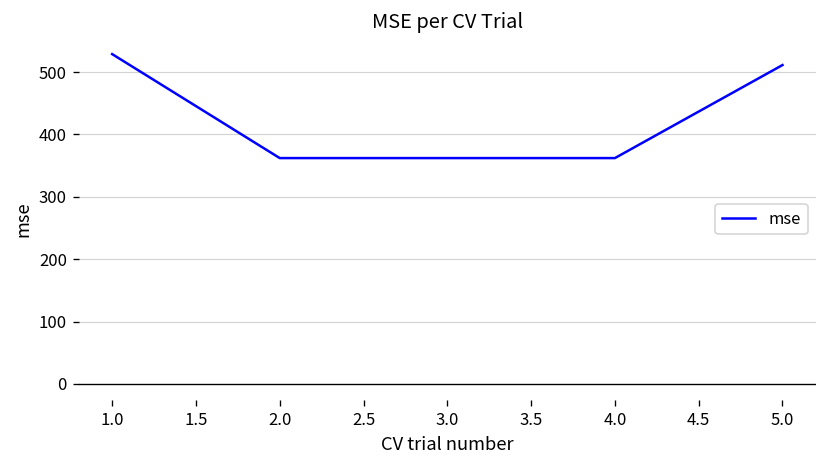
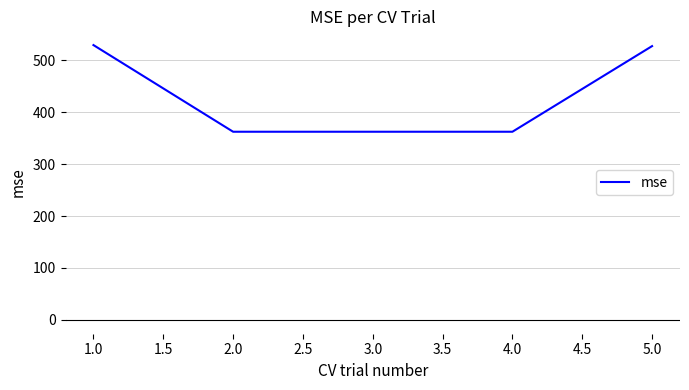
5.0: 510 -> 530
